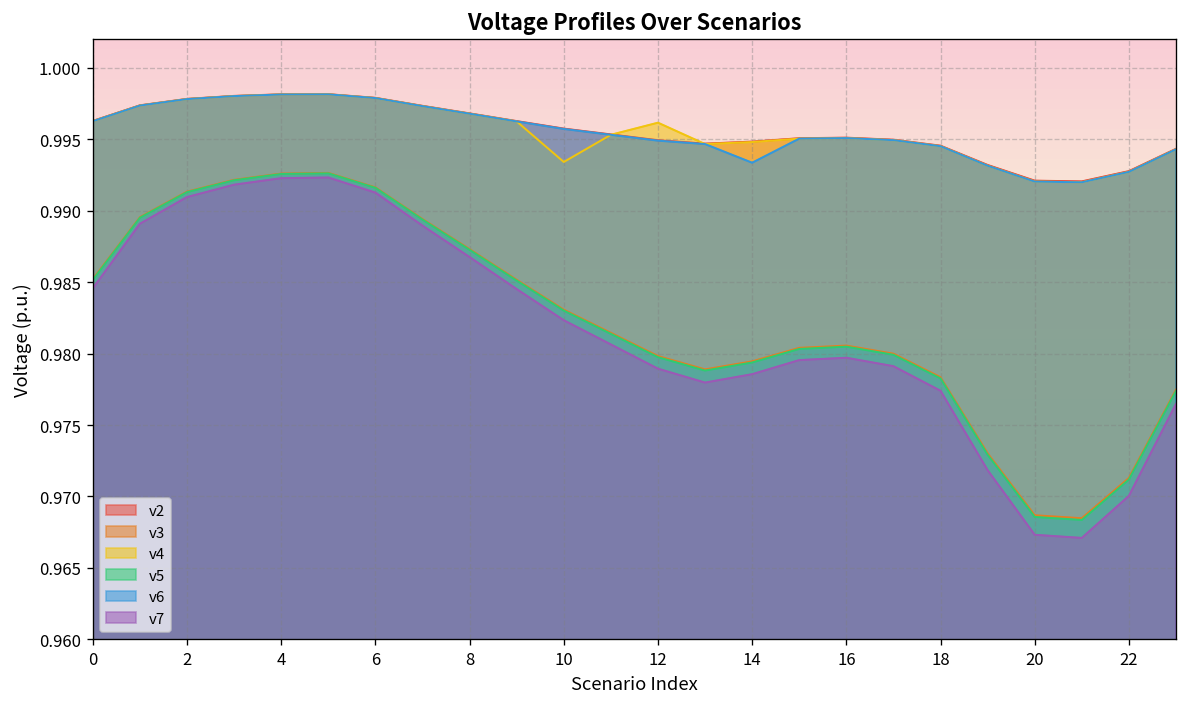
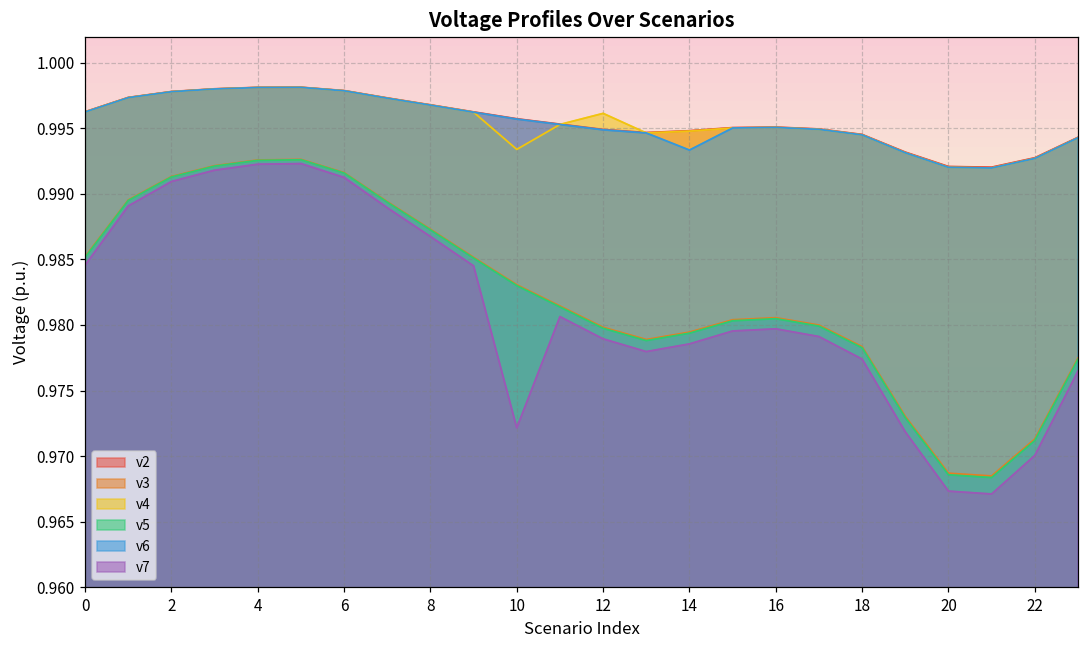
v7, 10: 0.9823 -> 0.9722
